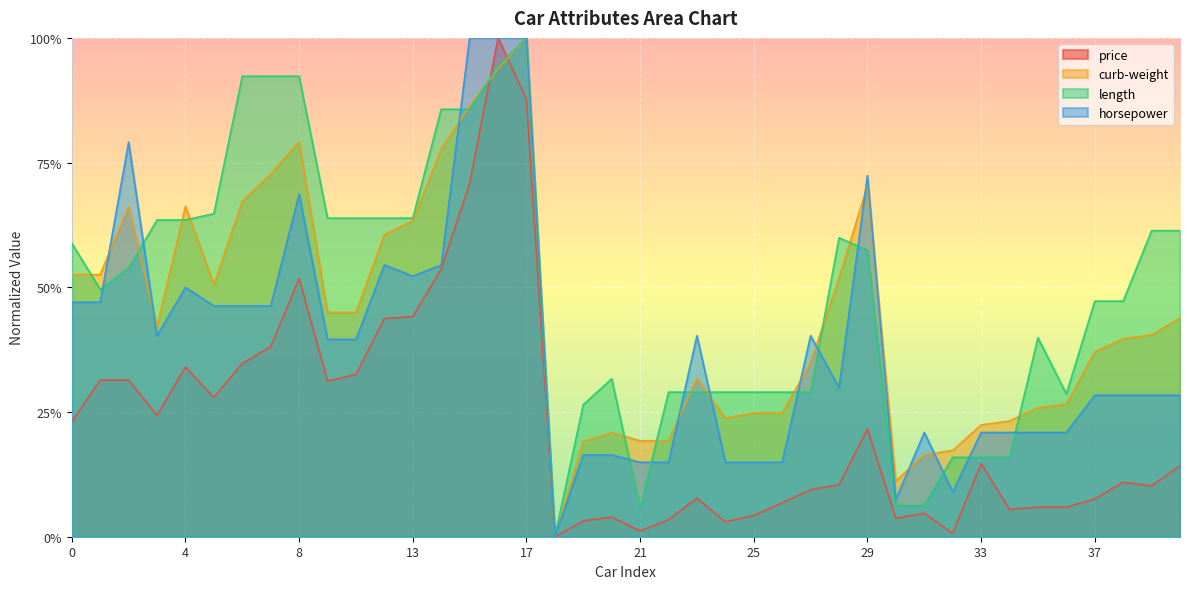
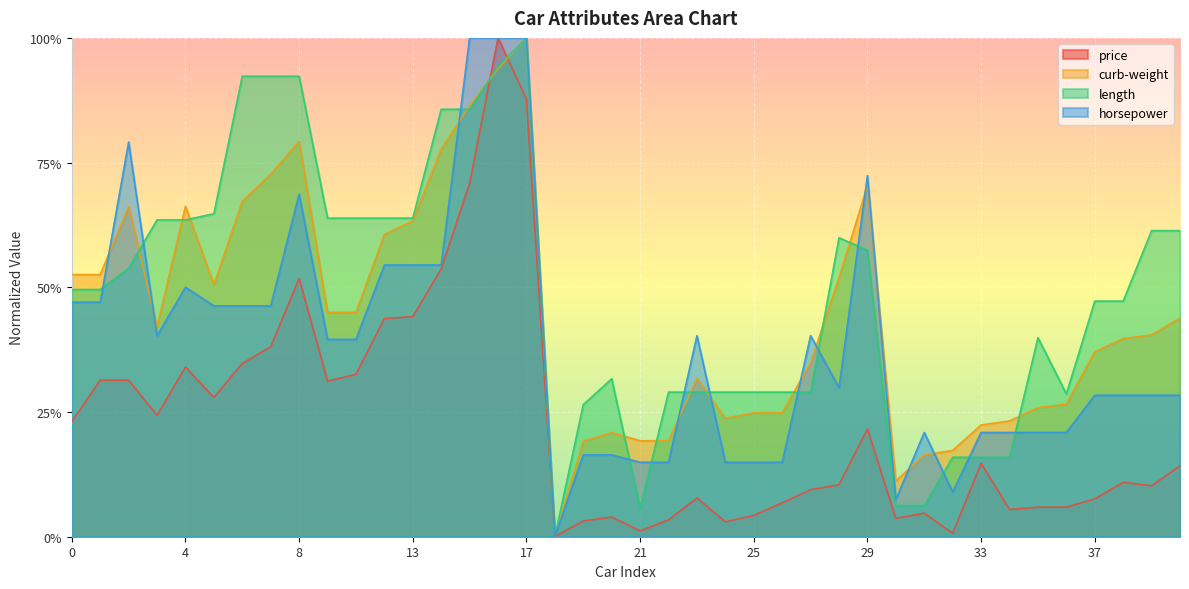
length, 0: 59% -> 50%
horsepower, 13: 52% -> 54%
